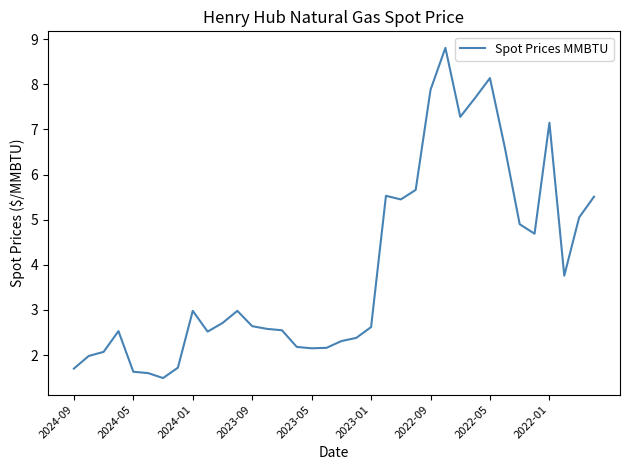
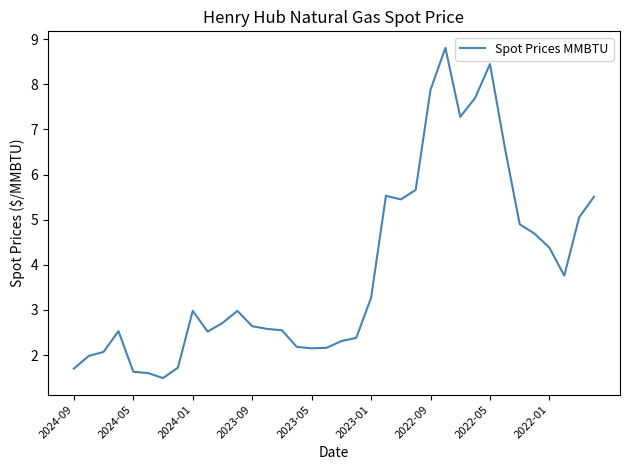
2023-01: 2.6 -> 3.3
2022-05: 8.1 -> 8.5
2022-01: 7.2 -> 4.4
